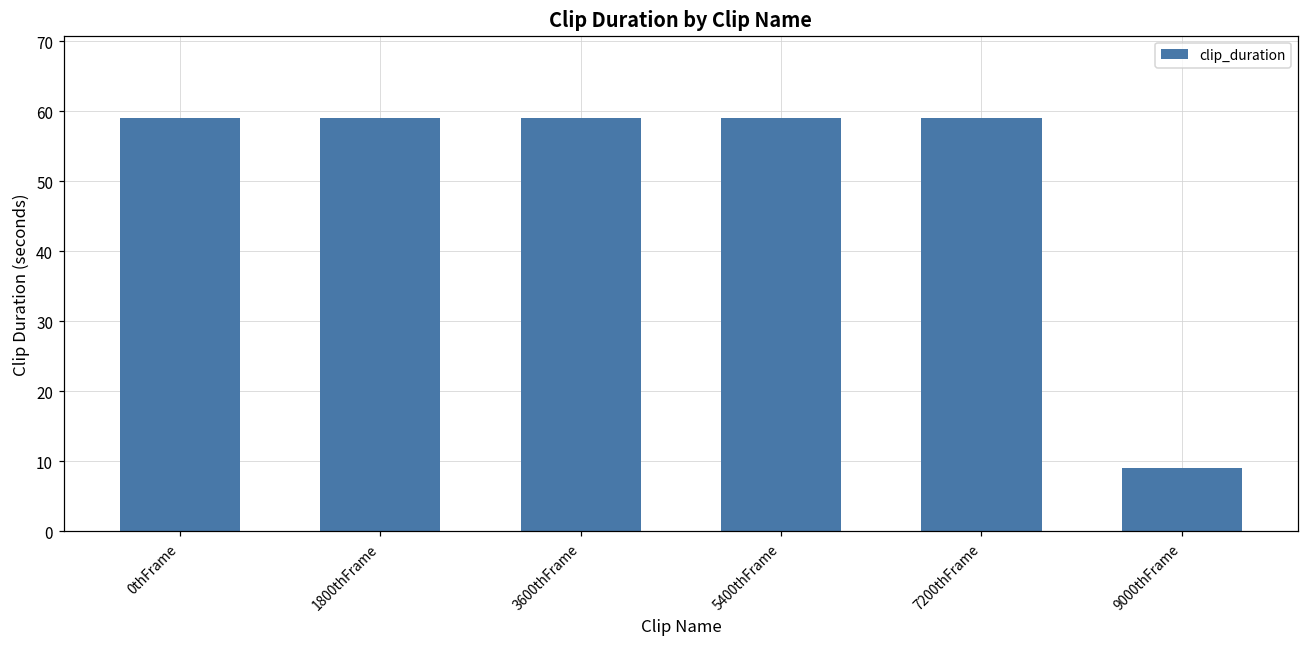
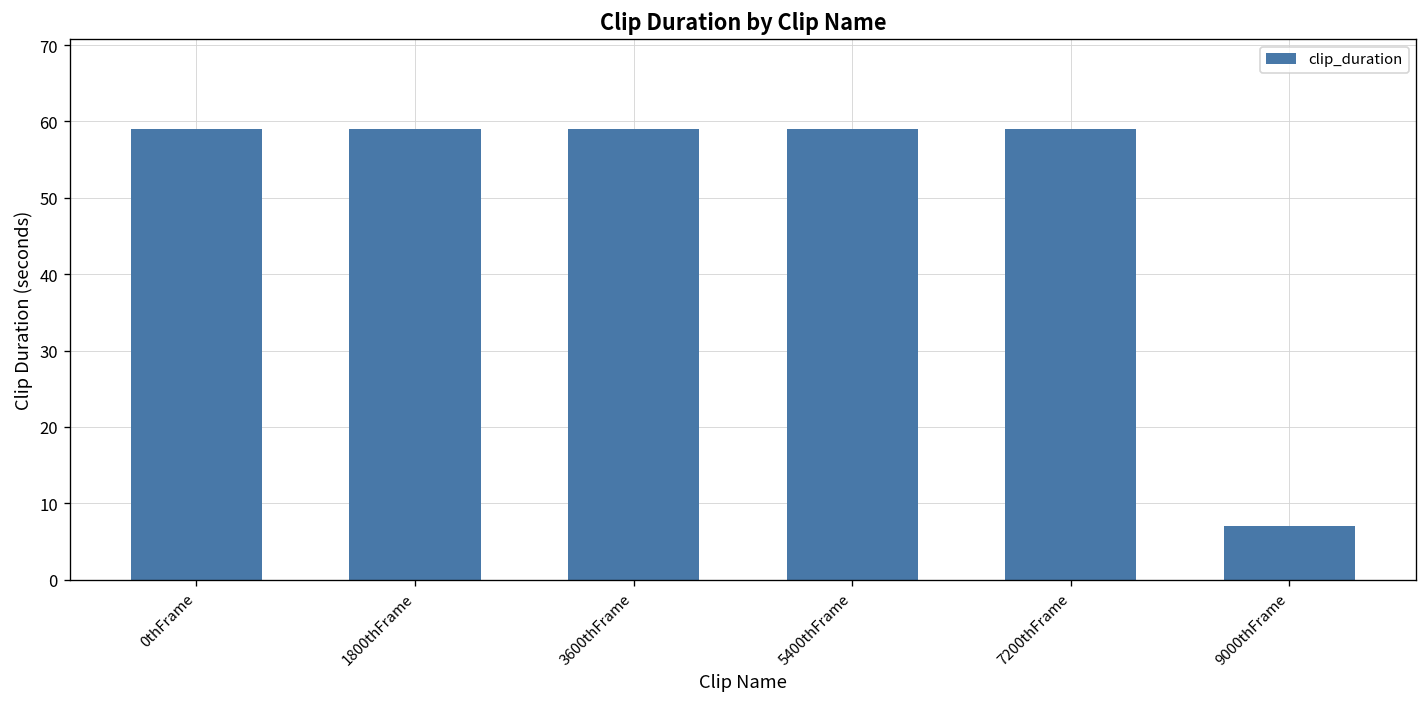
9000thFrame: 9 -> 7
